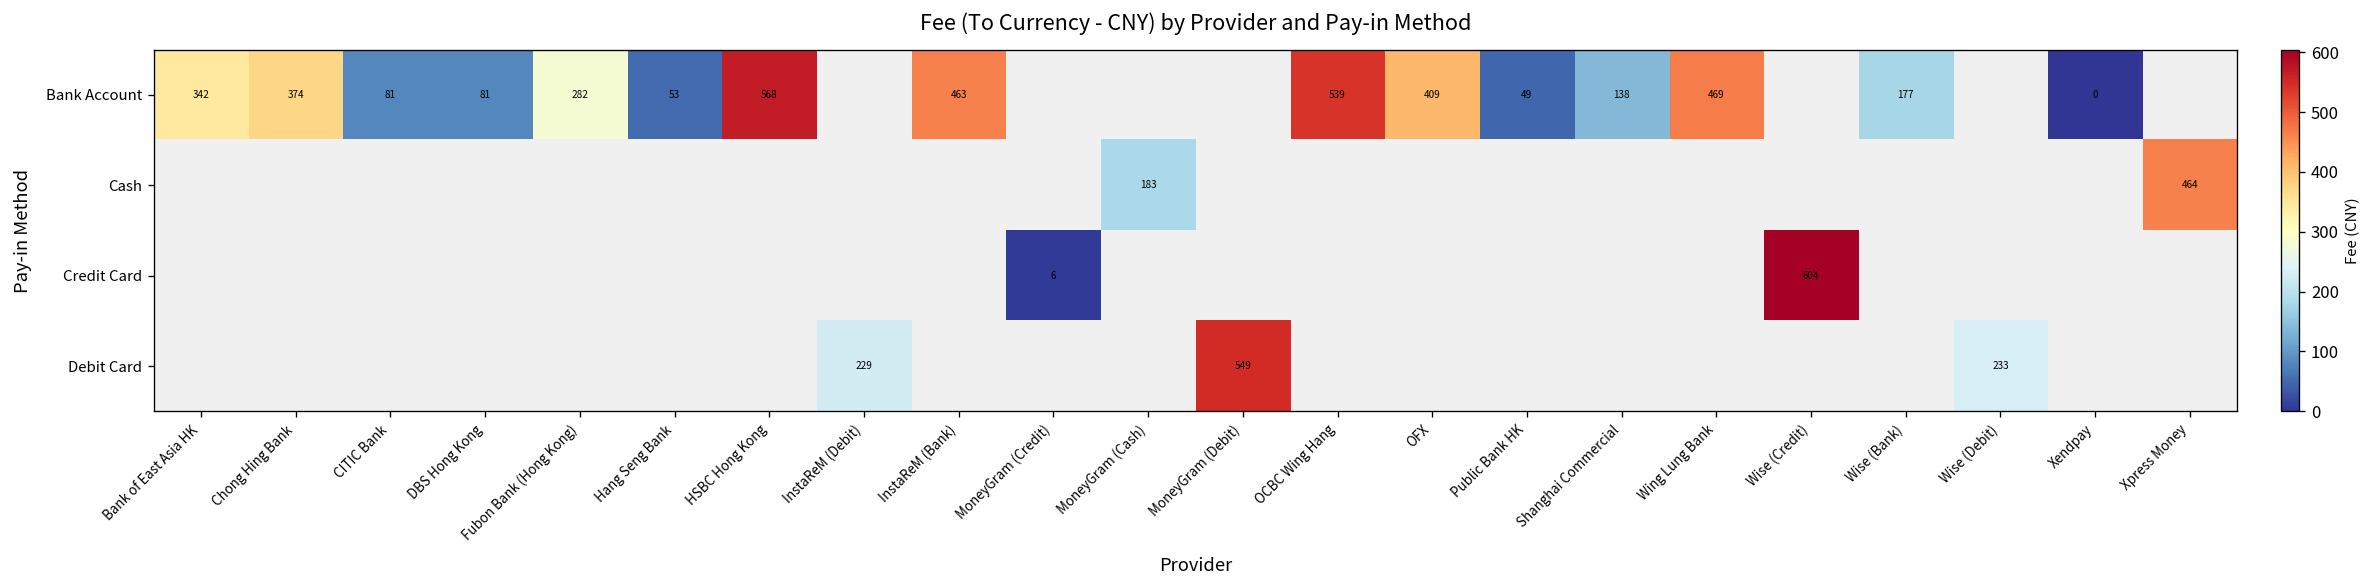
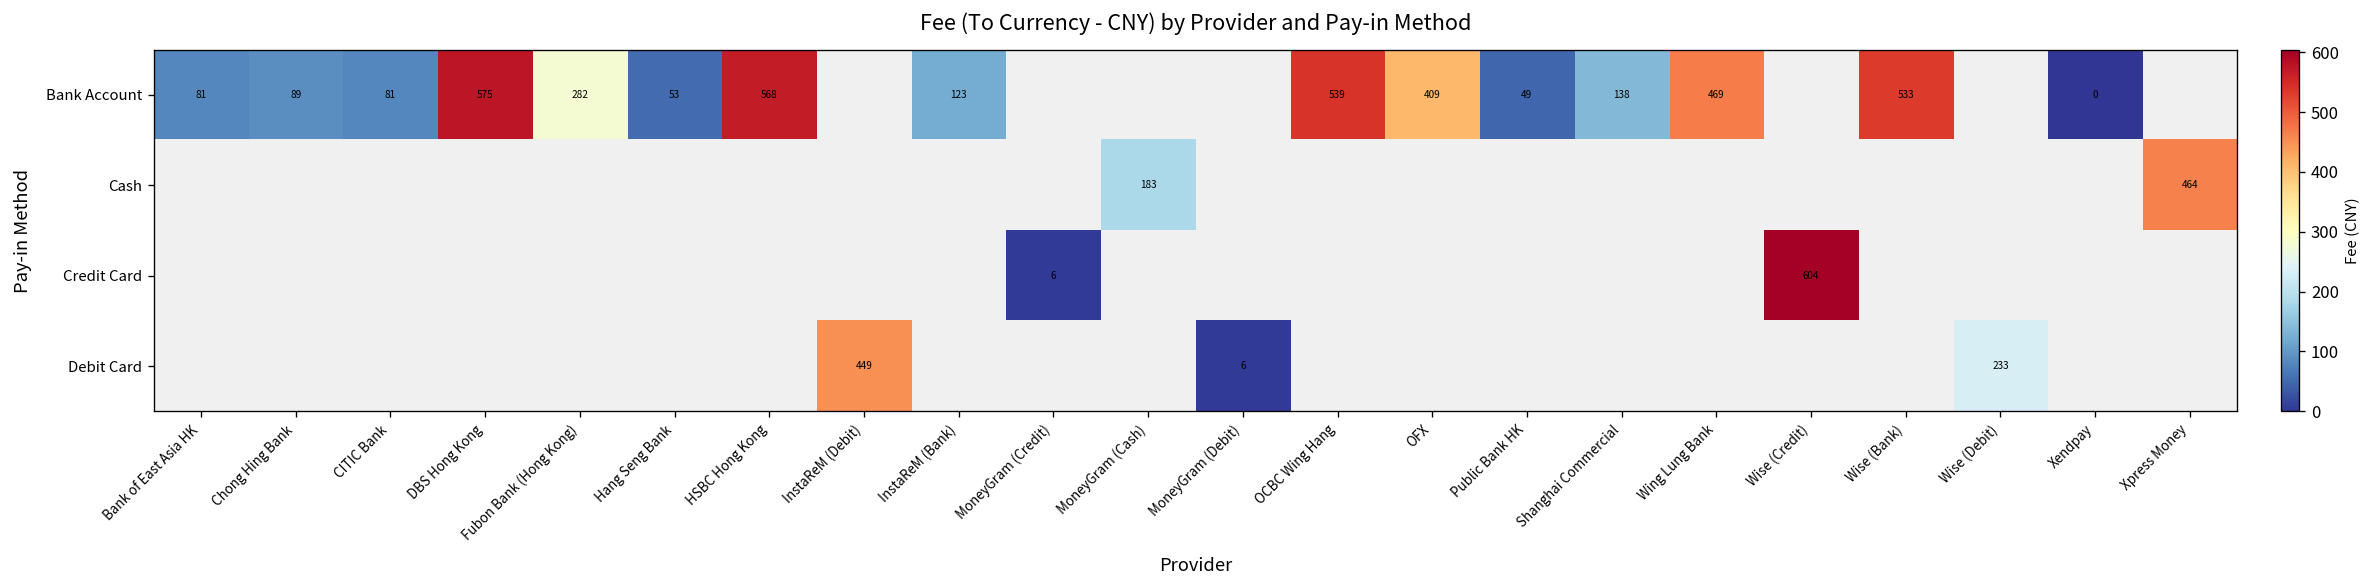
Bank Account, Bank of East Asia HK: 342 -> 81
Bank Account, Chong Hing Bank: 374 -> 89
Bank Account, DBS Hong Kong: 81 -> 575
Bank Account, InstaReM (Bank): 463 -> 123
Bank Account, Wise (Bank): 177 -> 533
Debit Card, InstaReM (Debit): 229 -> 449
Debit Card, MoneyGram (Debit): 549 -> 6
